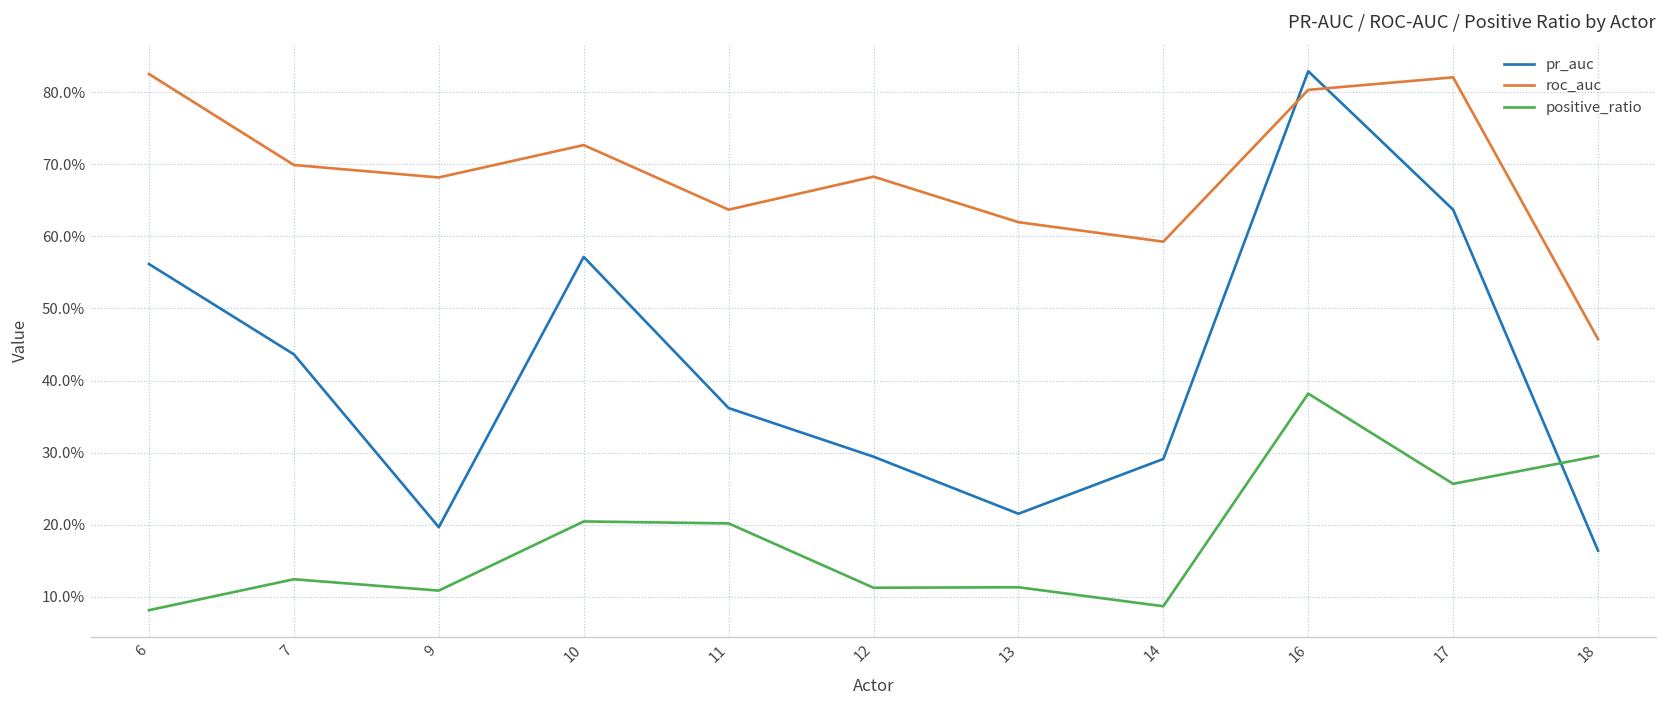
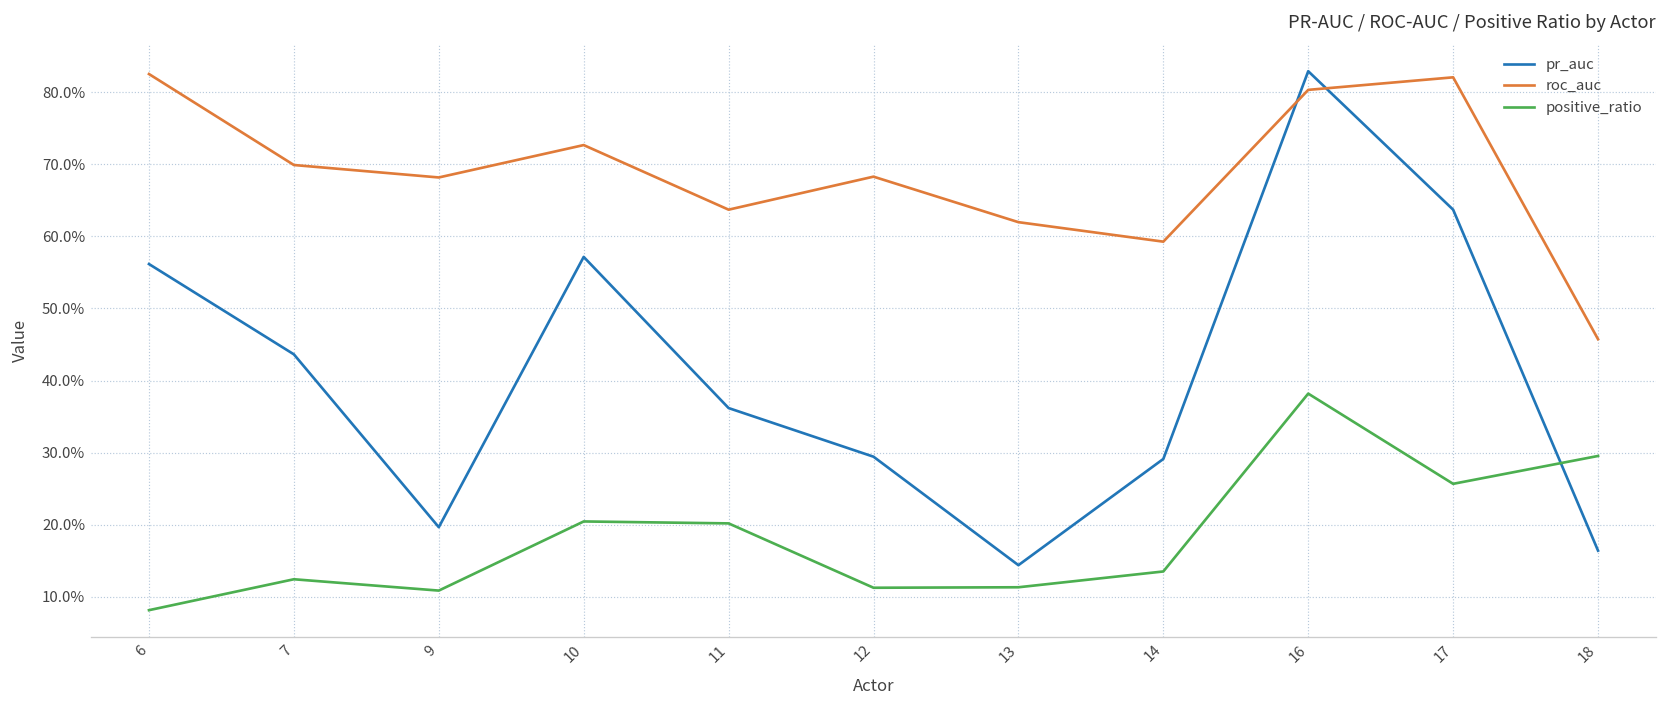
pr_auc, 13: 22% -> 14%
positive_ratio, 14: 9% -> 14%
